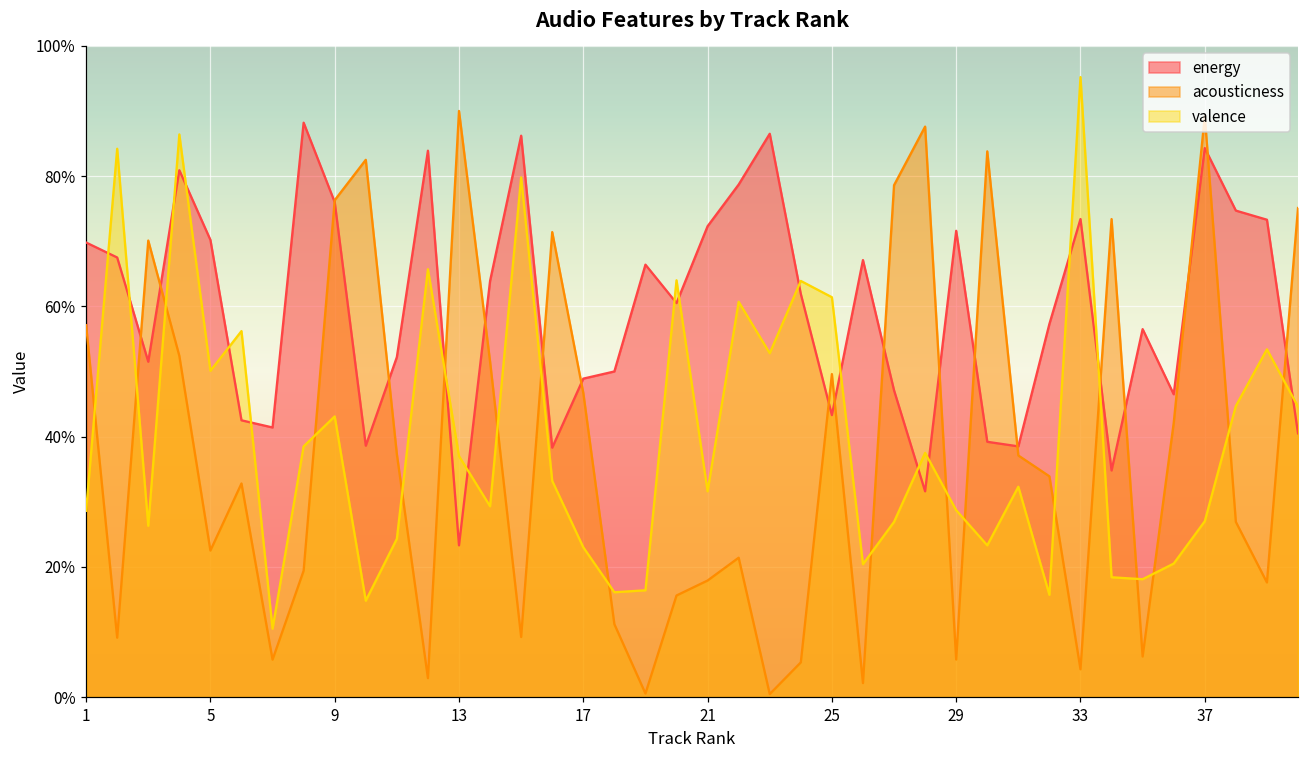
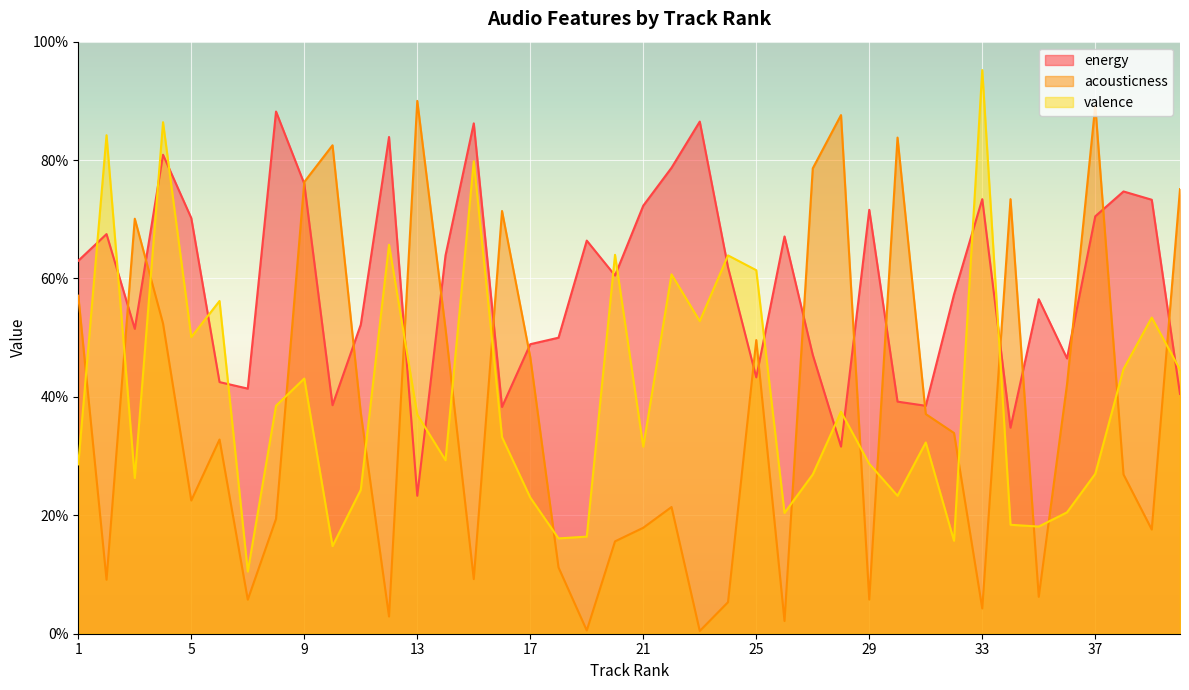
energy, 1: 70% -> 63%
energy, 37: 84% -> 71%
